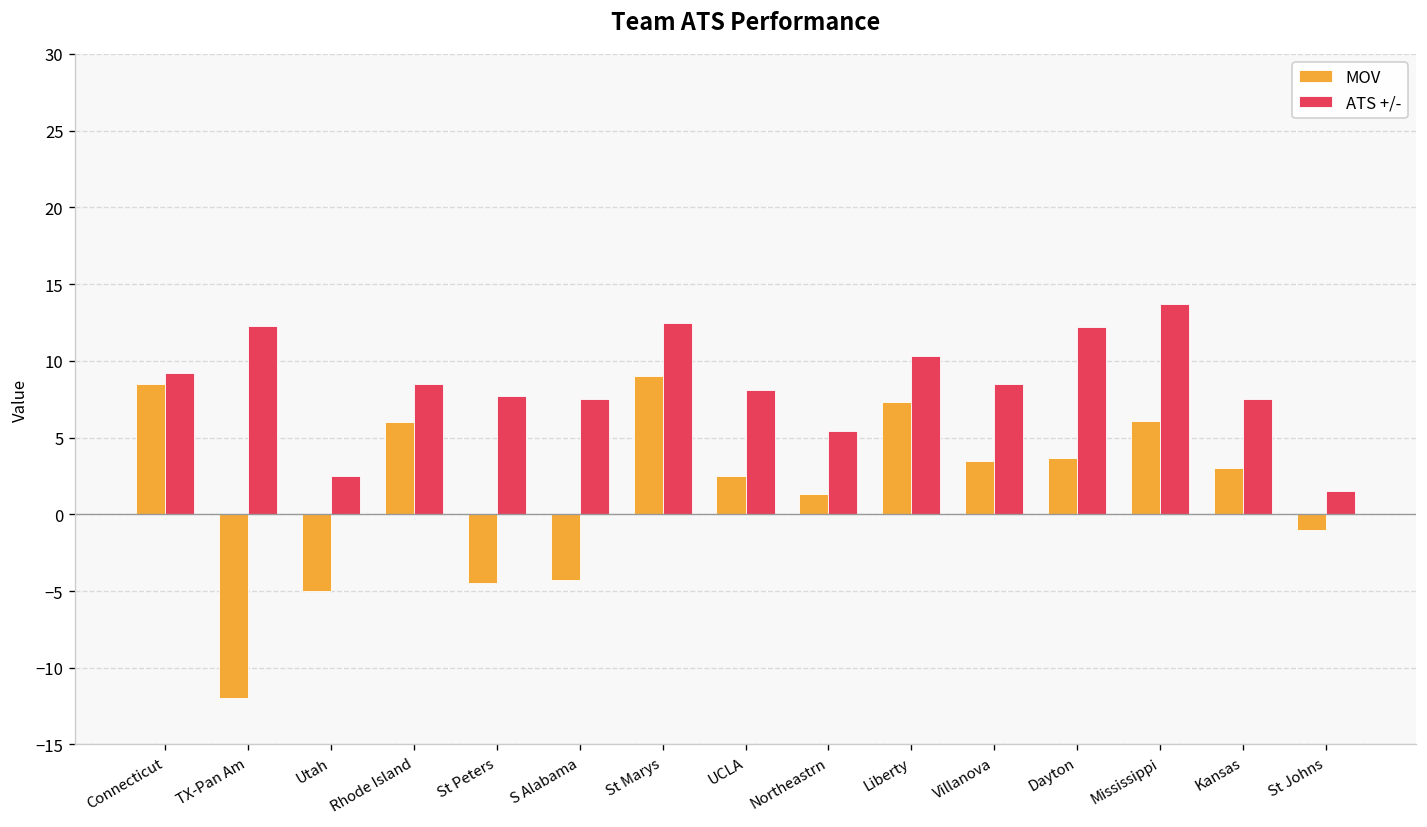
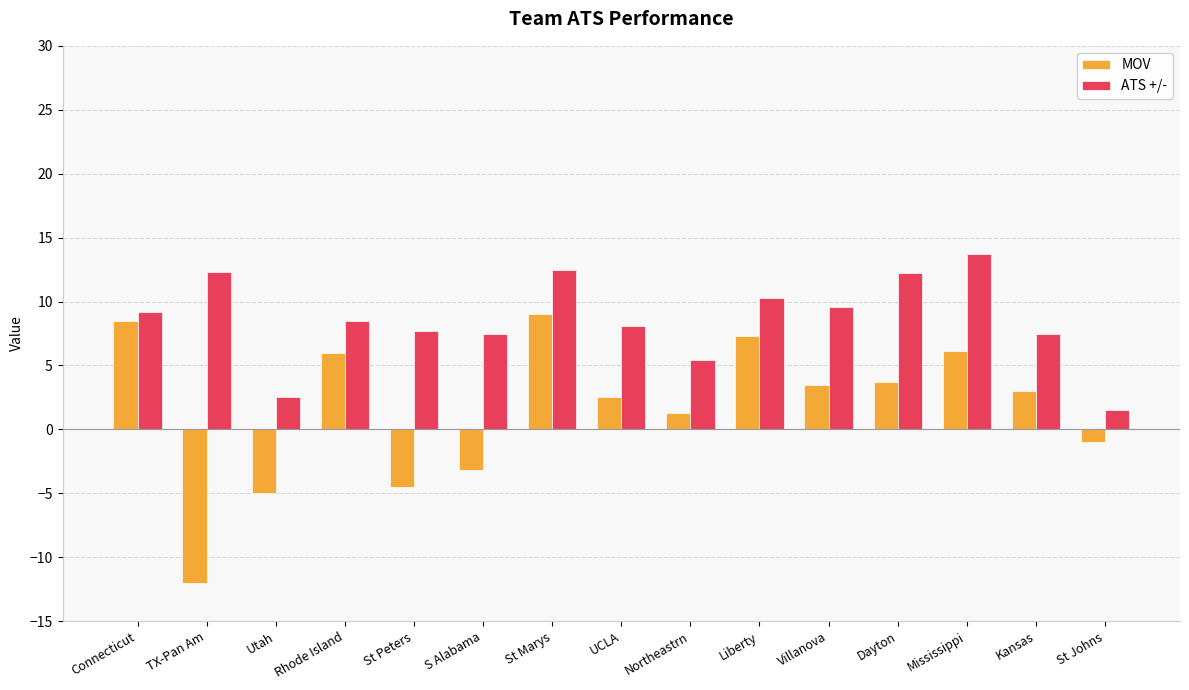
MOV, S Alabama: -4.3 -> -3.2
ATS +/-, Villanova: 8.5 -> 9.6
